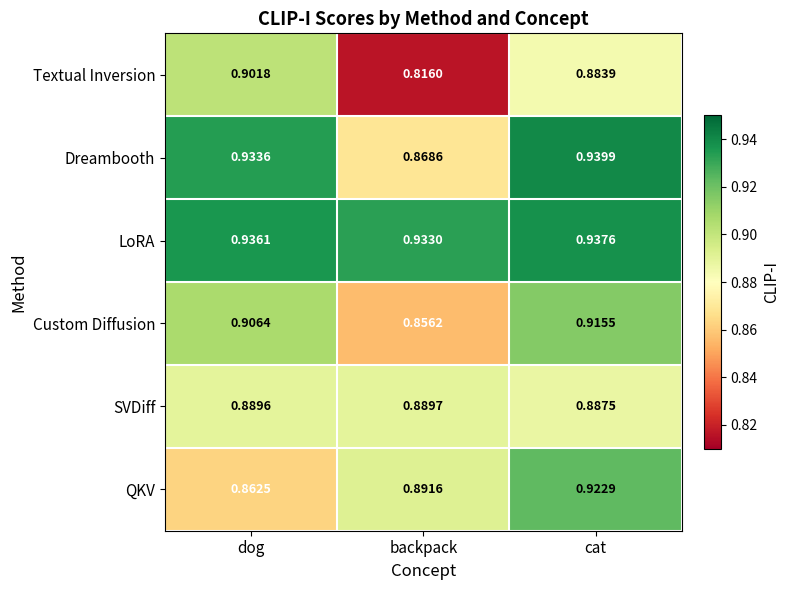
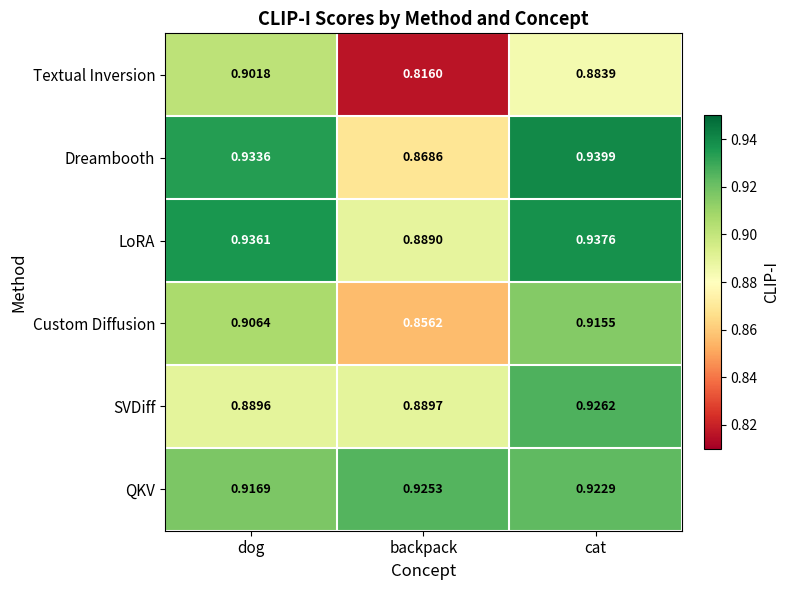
LoRA, backpack: 0.9330 -> 0.8890
SVDiff, cat: 0.8875 -> 0.9262
QKV, dog: 0.8625 -> 0.9169
QKV, backpack: 0.8916 -> 0.9253
